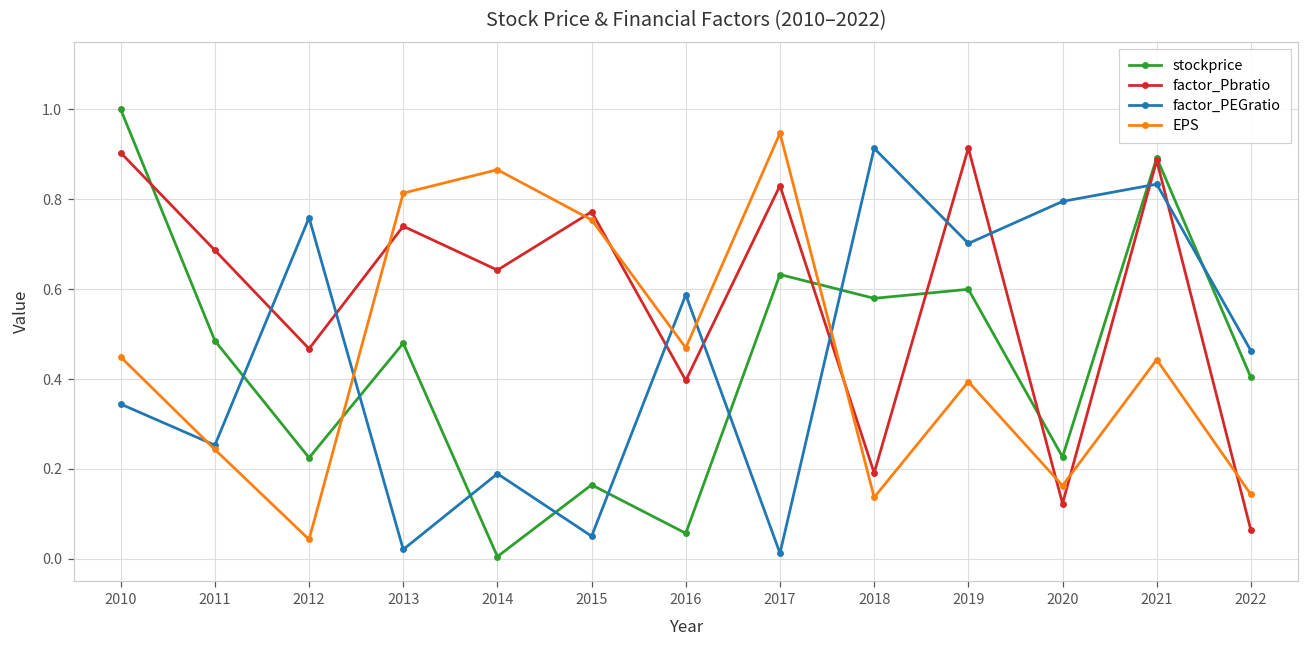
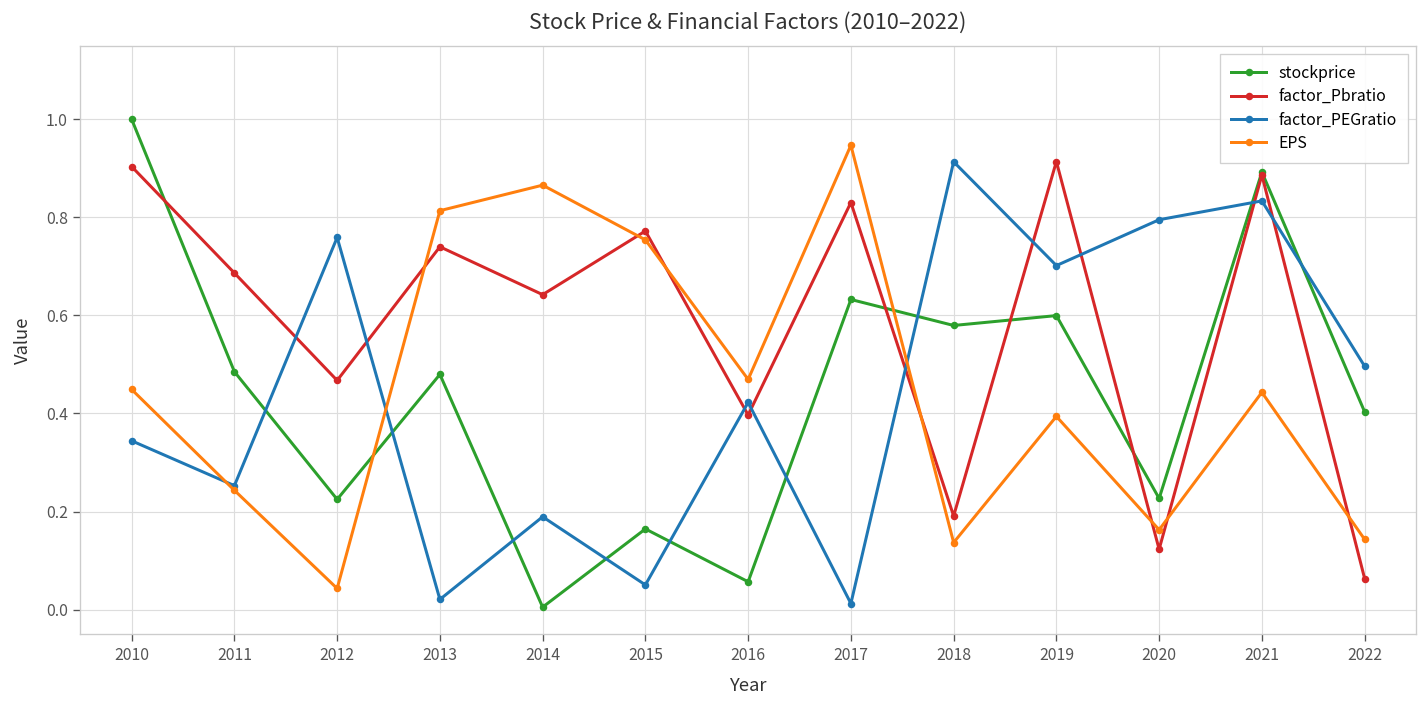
factor_PEGratio, 2016: 0.59 -> 0.42
factor_PEGratio, 2022: 0.46 -> 0.50
